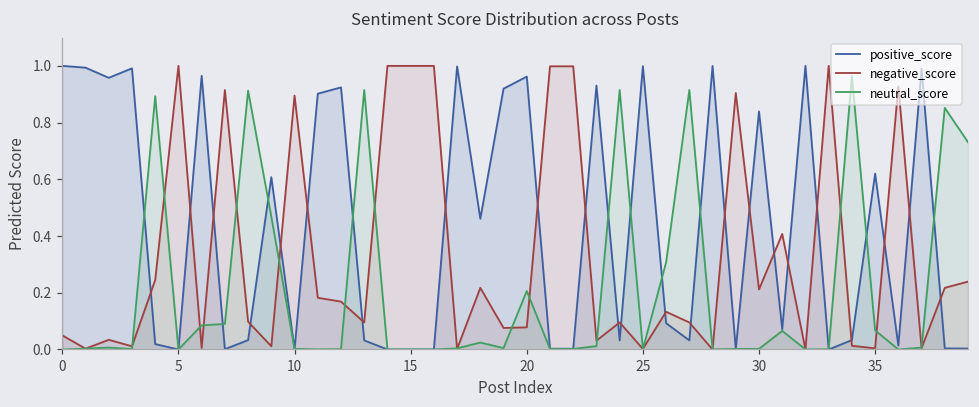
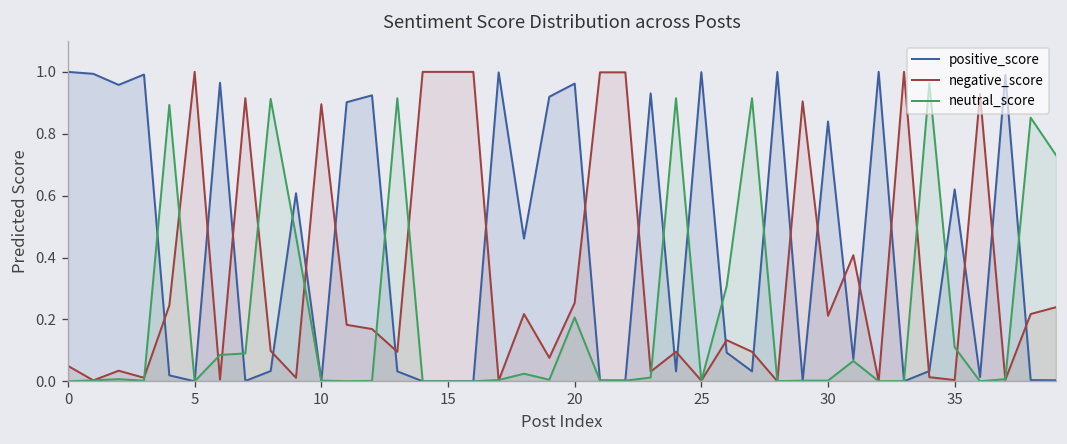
negative_score, 20: 0.08 -> 0.25
neutral_score, 35: 0.07 -> 0.11
